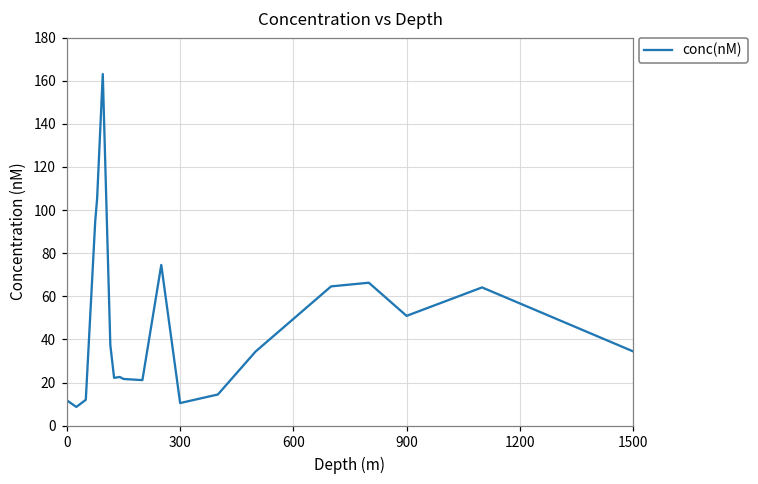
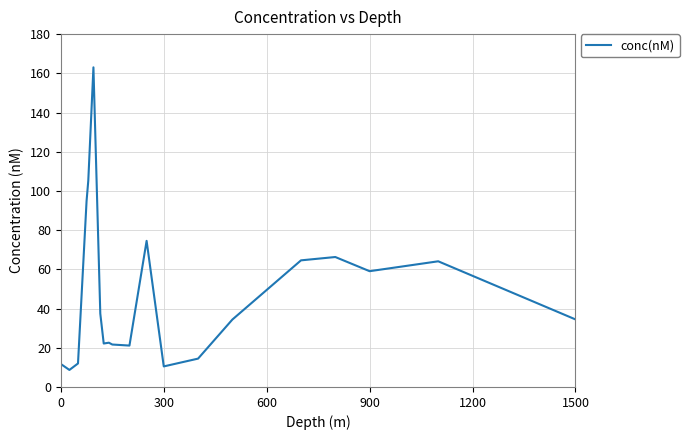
900: 51 -> 59
